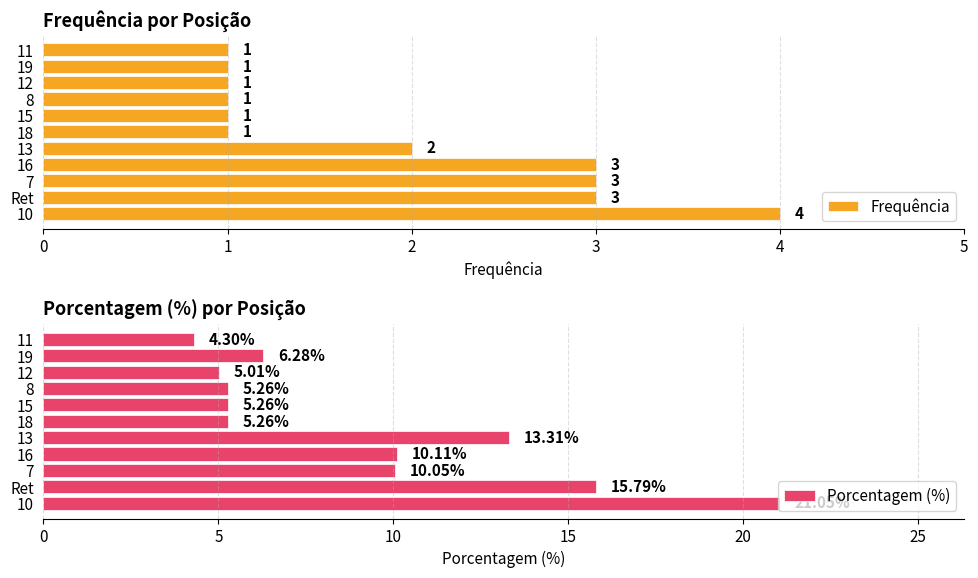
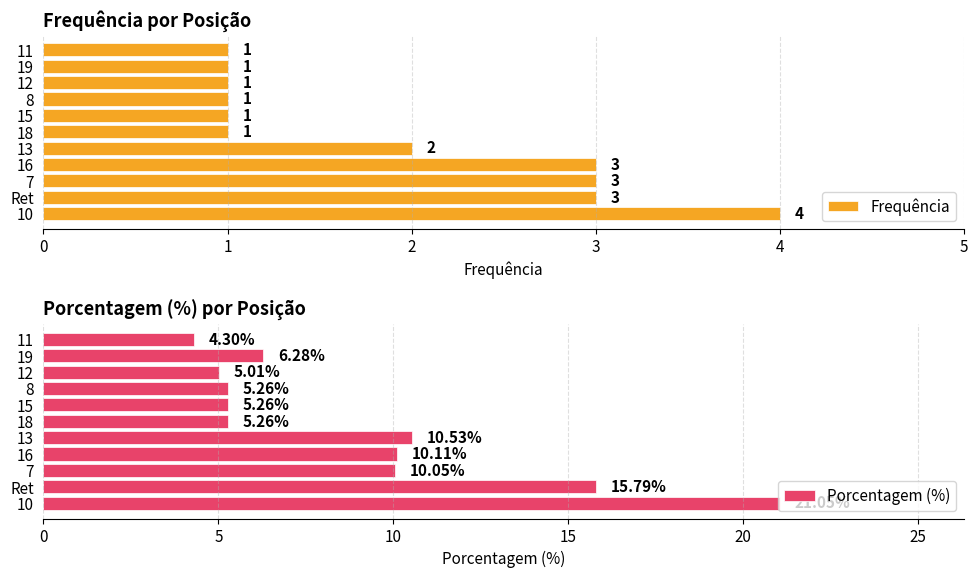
Porcentagem (%) por Posição, 13: 13.31% -> 10.53%
